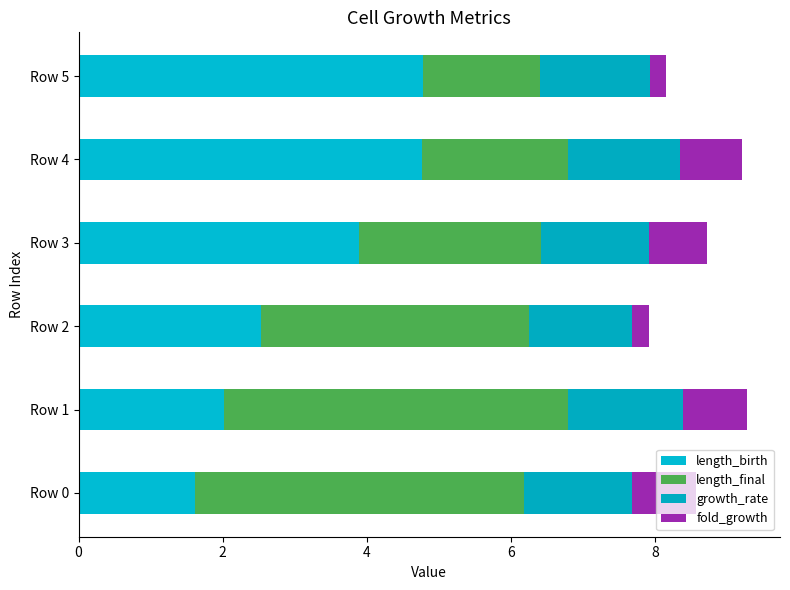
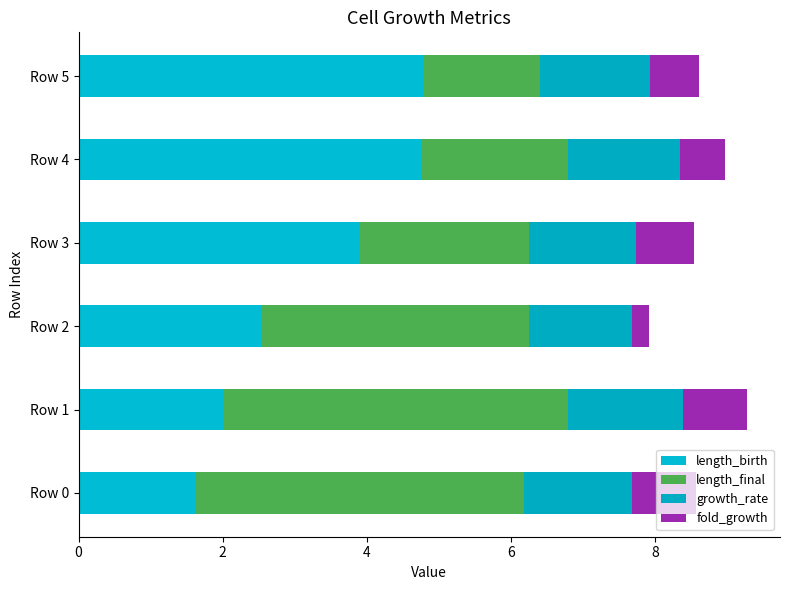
fold_growth, Row 5: 0.2 -> 0.7
fold_growth, Row 4: 0.9 -> 0.6
length_final, Row 3: 2.5 -> 2.4
